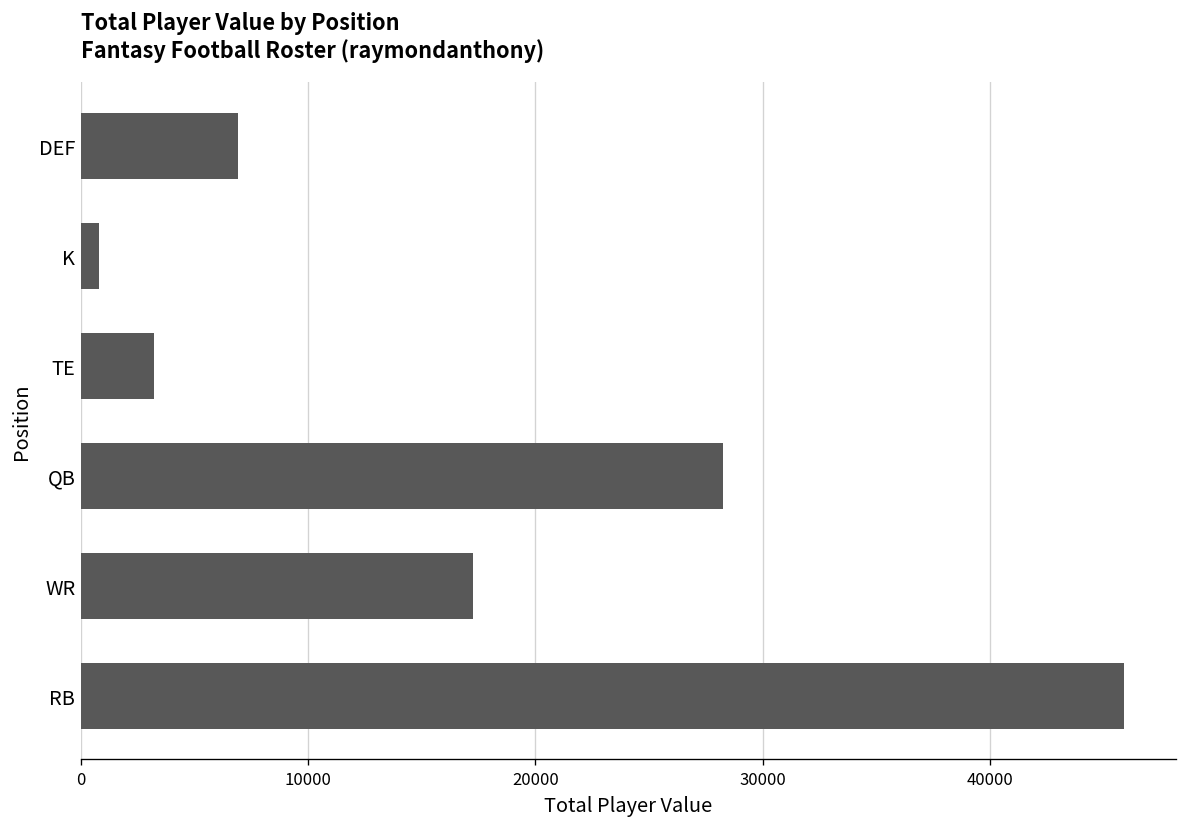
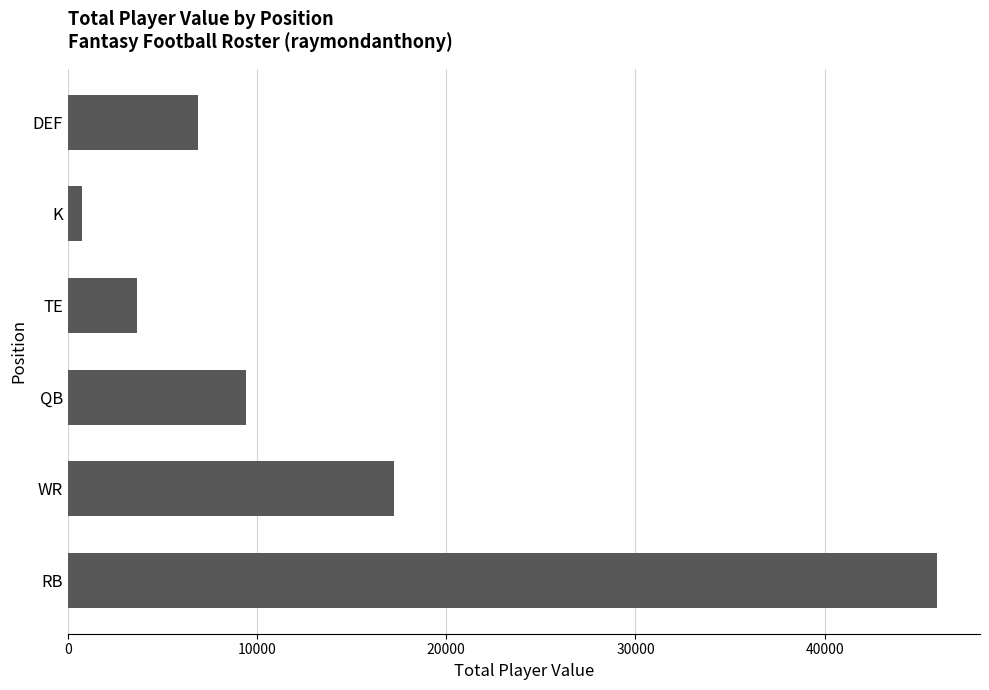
TE: 3200 -> 3700
QB: 28300 -> 9400
